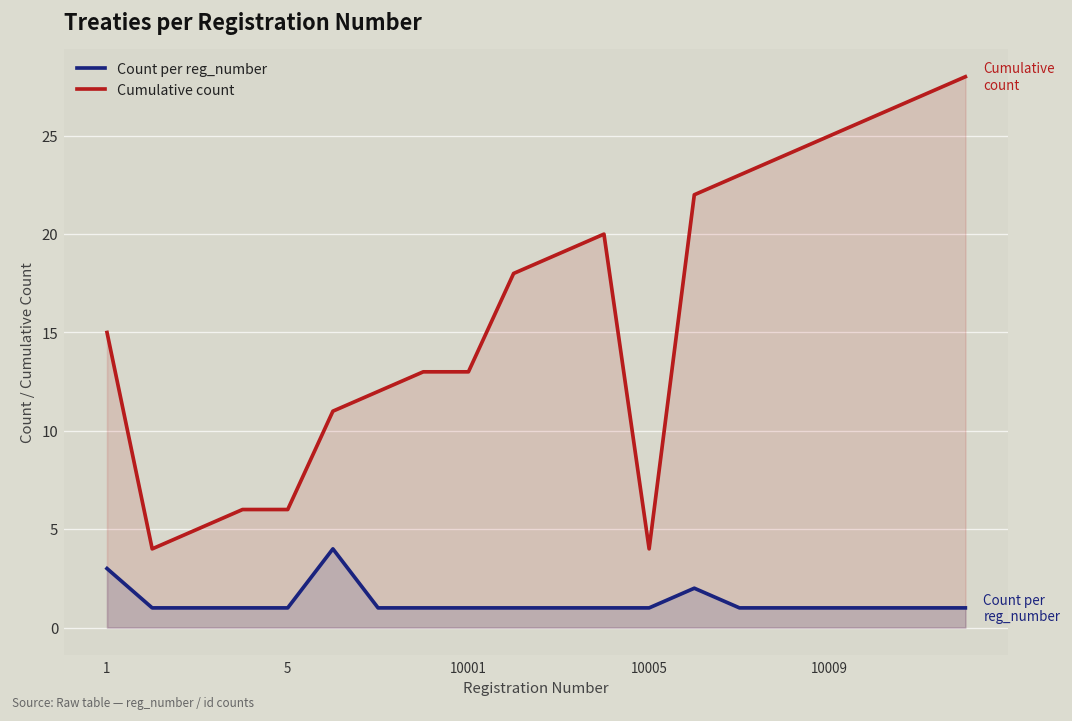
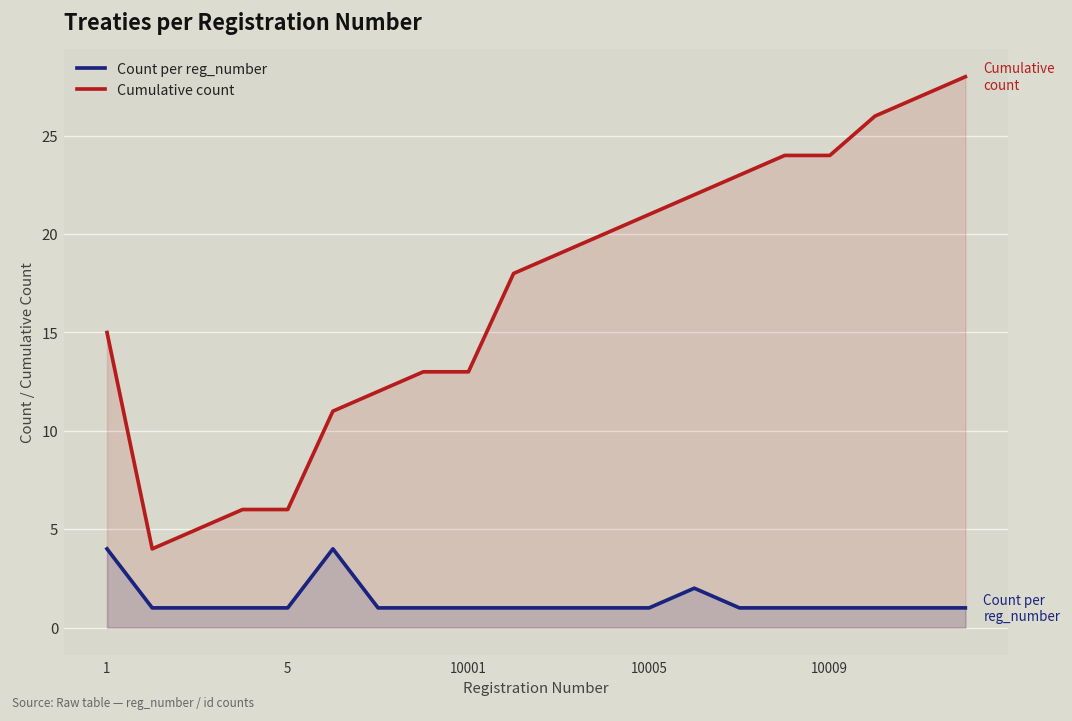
Count per reg_number, 1: 3 -> 4
Cumulative count, 10005: 4 -> 21
Cumulative count, 10009: 25 -> 24
